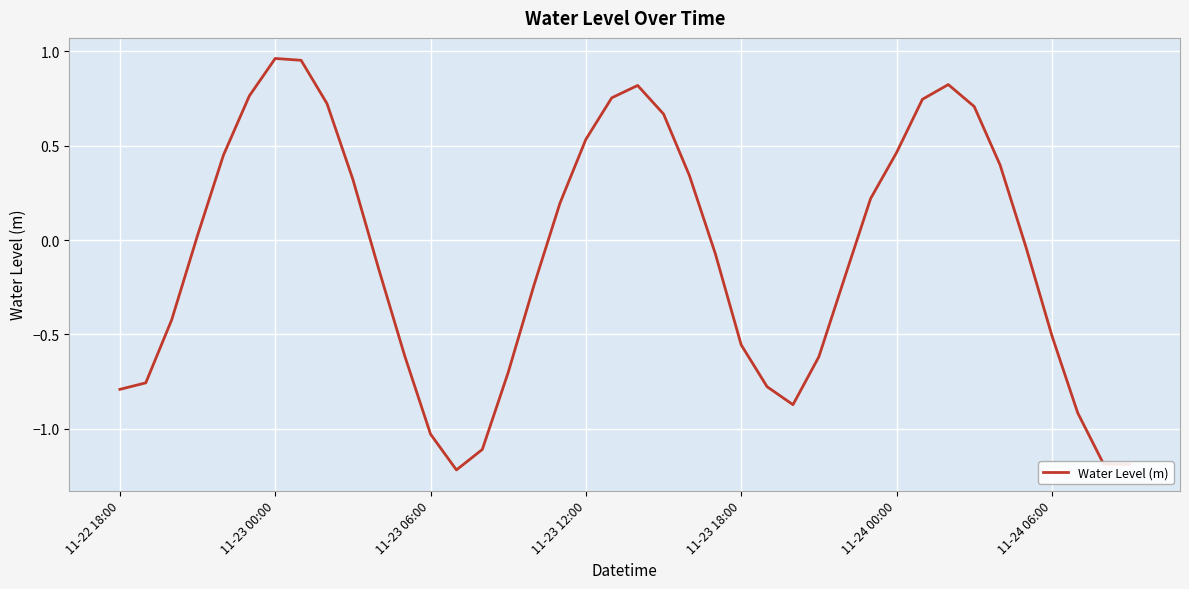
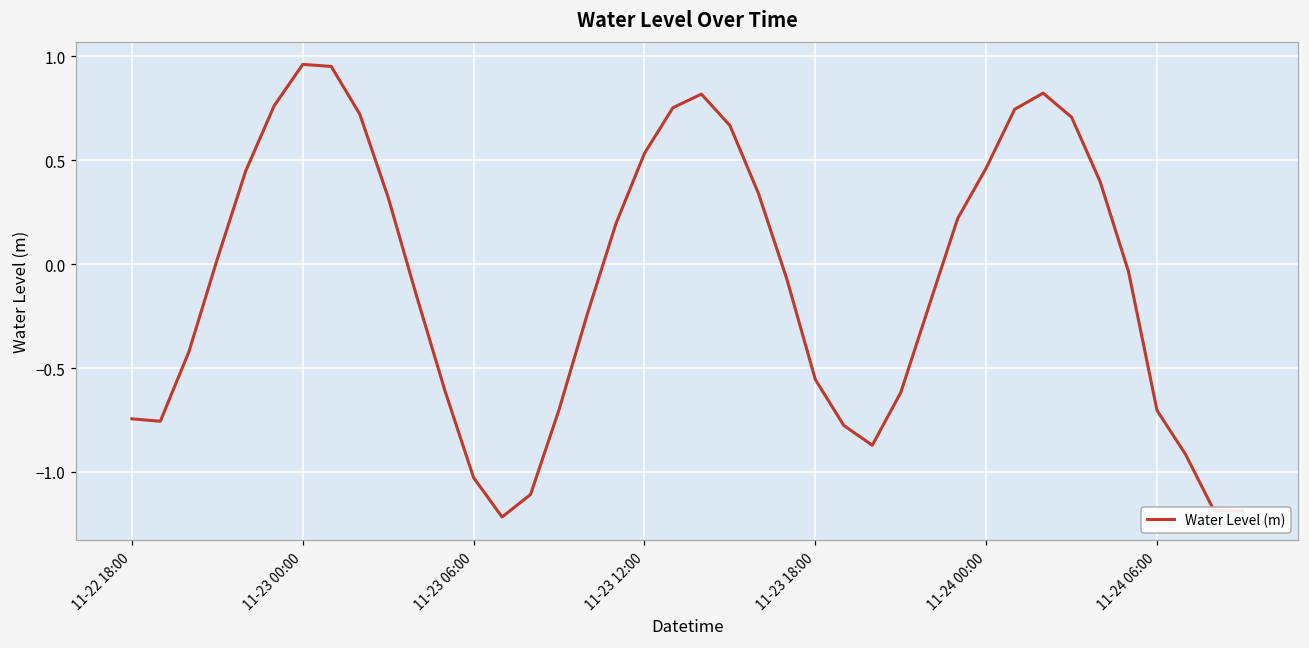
11-22 18:00: -0.79 -> -0.74
11-24 06:00: -0.51 -> -0.70
